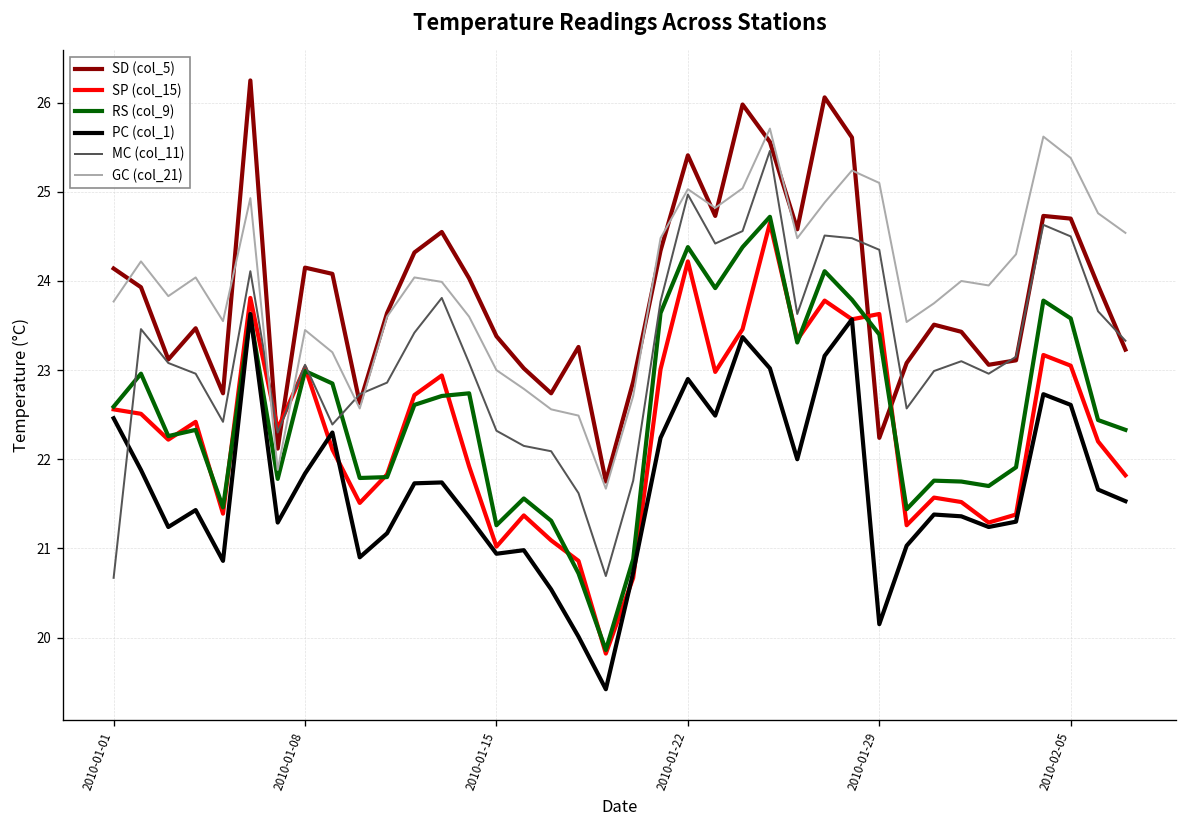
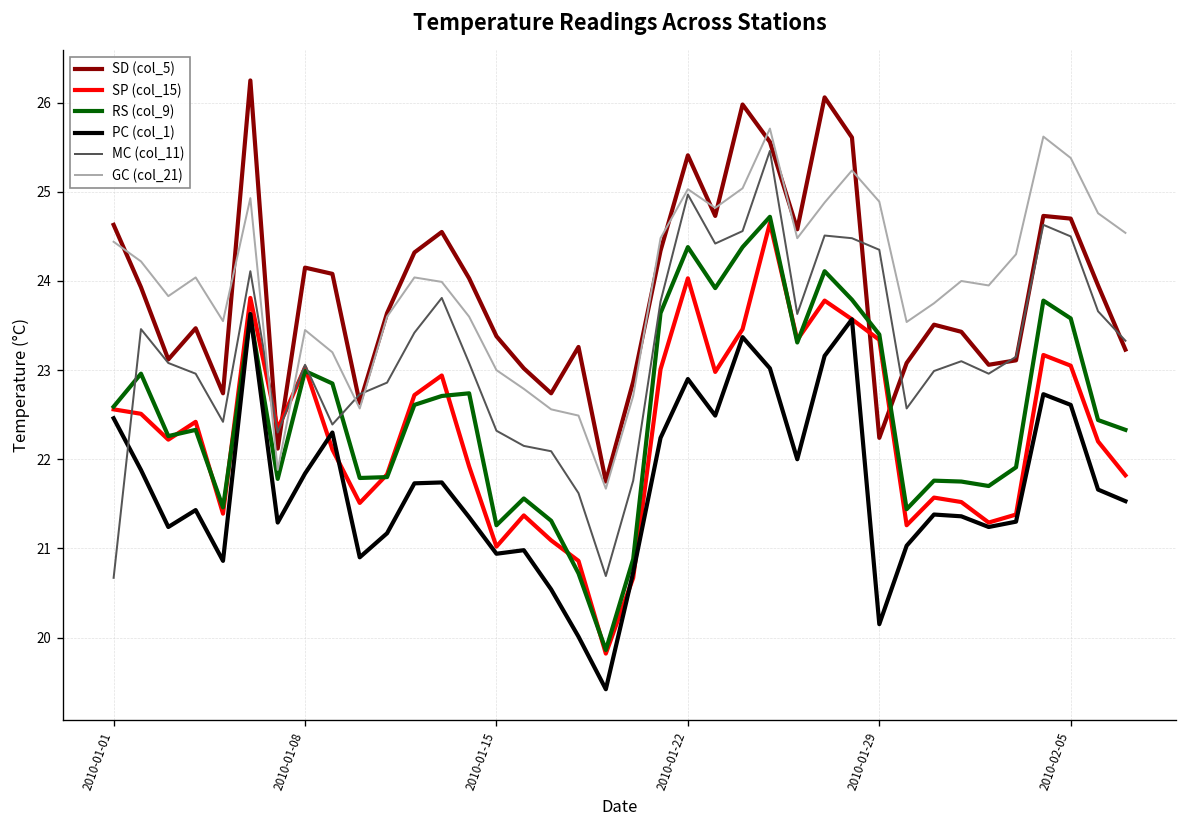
SD (col_5), 2010-01-01: 24.1 -> 24.6
GC (col_21), 2010-01-01: 23.8 -> 24.4
SP (col_15), 2010-01-22: 24.2 -> 24.0
SP (col_15), 2010-01-29: 23.6 -> 23.3
GC (col_21), 2010-01-29: 25.1 -> 24.9
